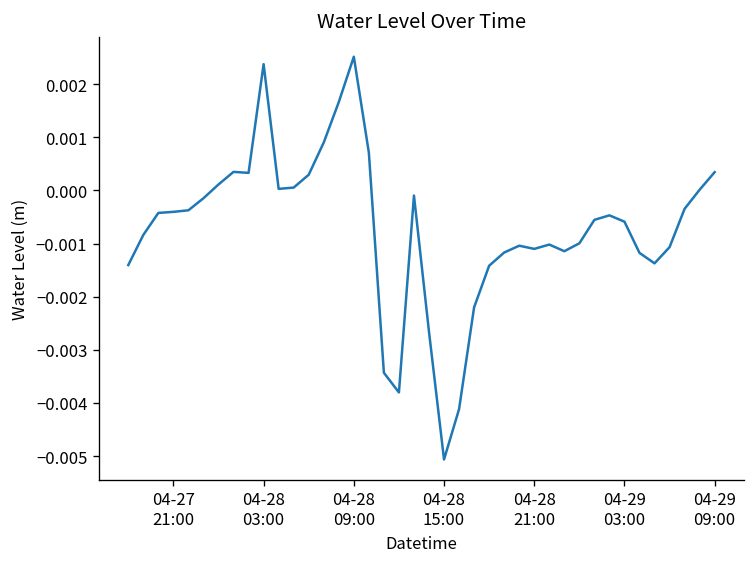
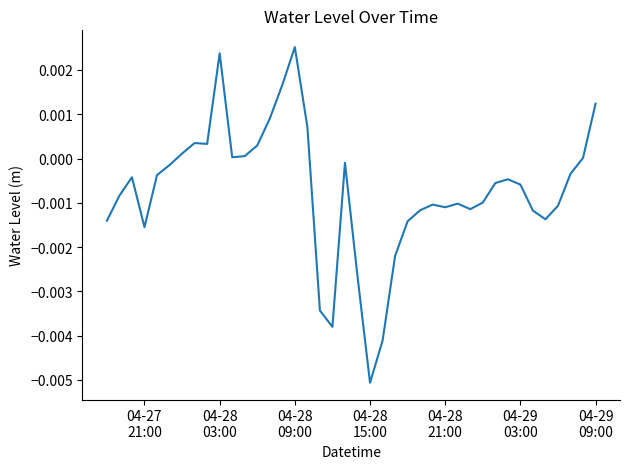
04-27 21:00: -0.0004 -> -0.0015
04-29 09:00: 0.0003 -> 0.0012
